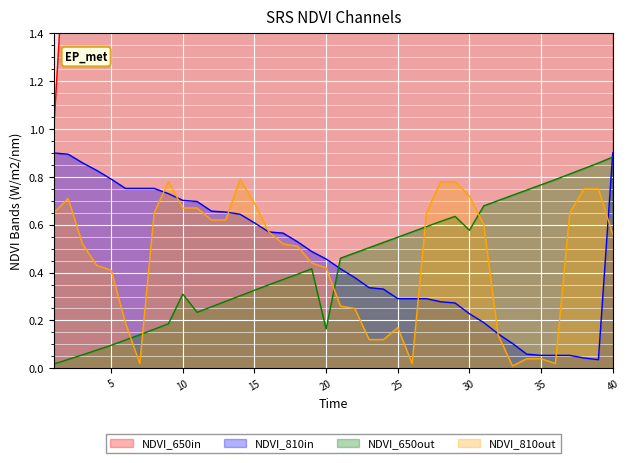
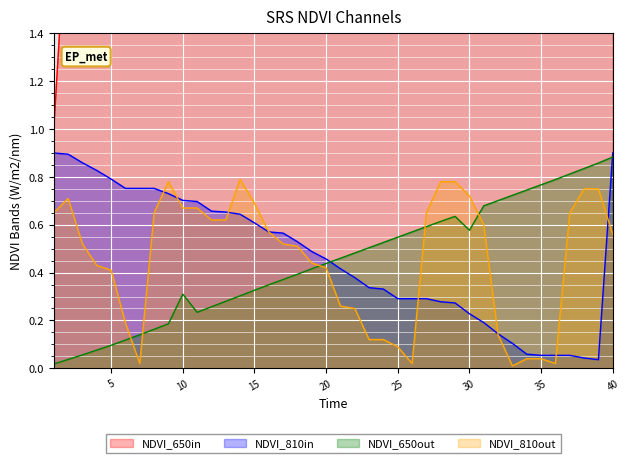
NDVI_650out, 20: 0.16 -> 0.44
NDVI_810out, 25: 0.17 -> 0.09
